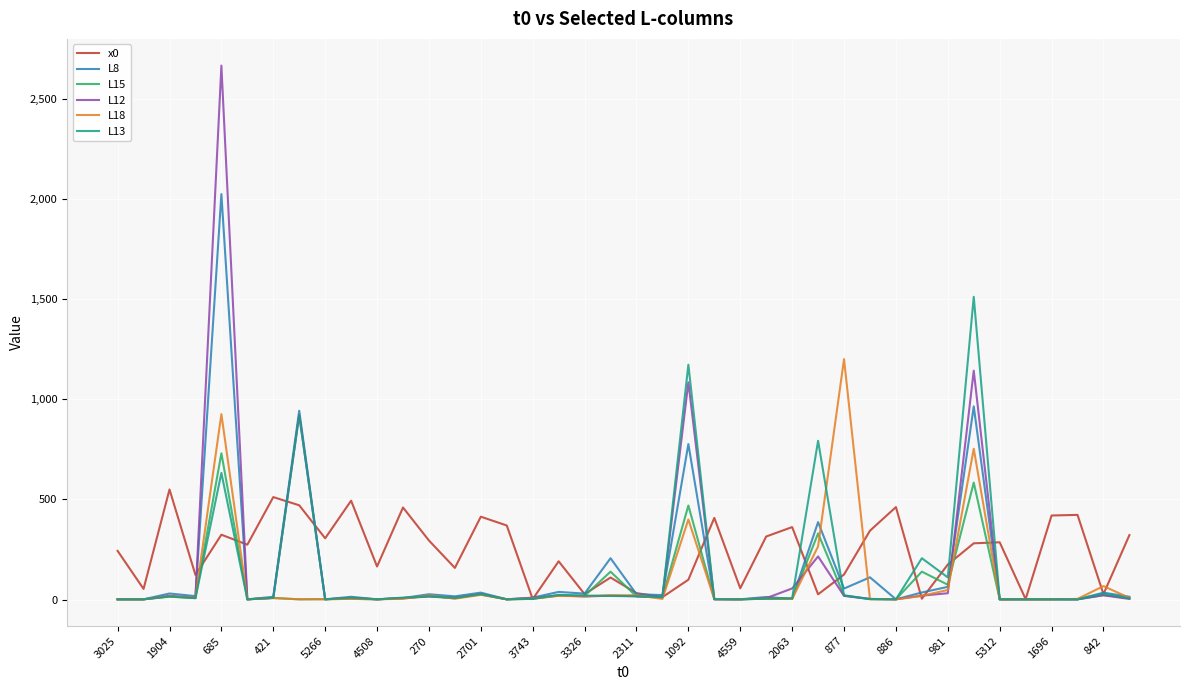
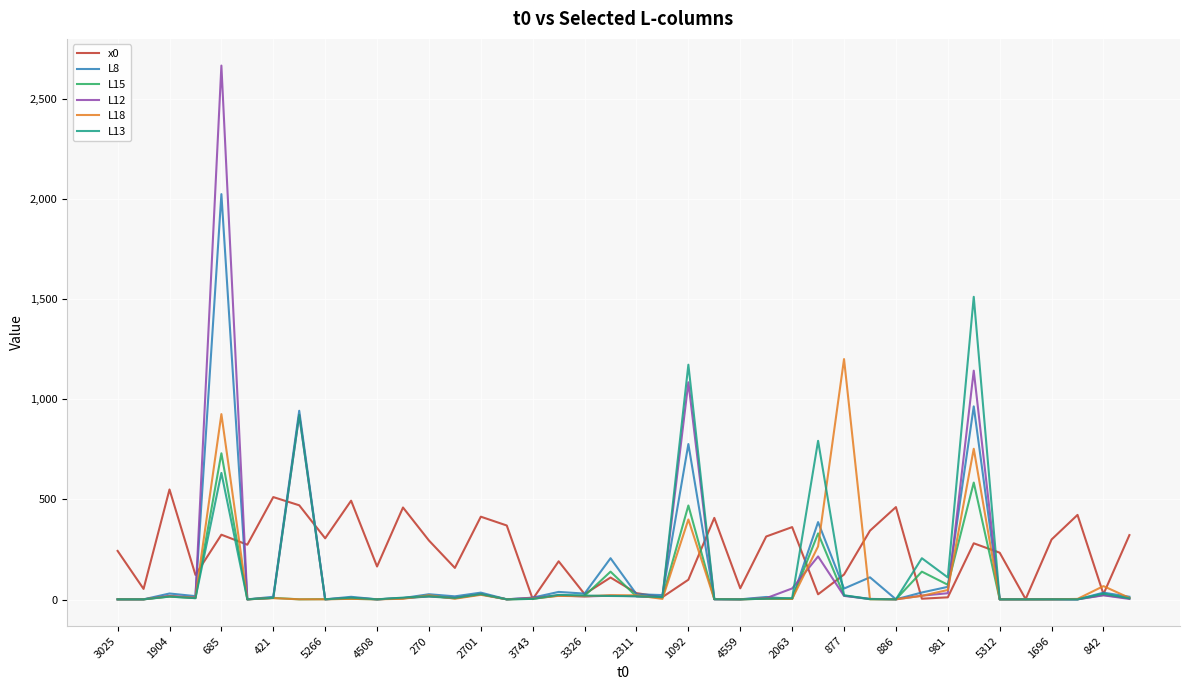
x0, 981: 180 -> 10
x0, 5312: 290 -> 230
x0, 1696: 420 -> 300
